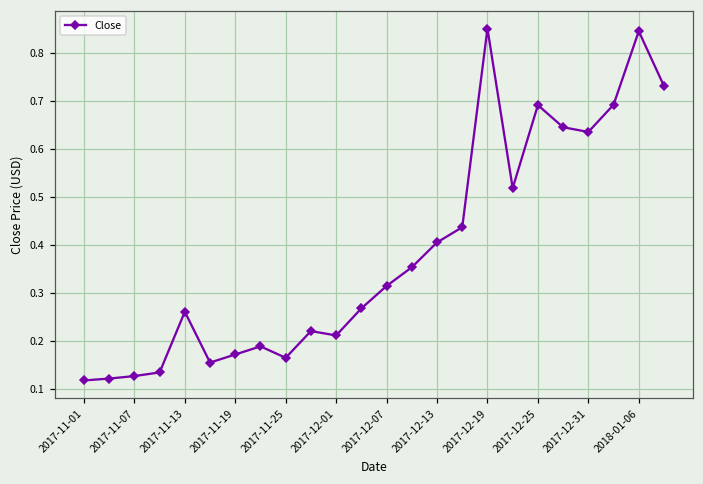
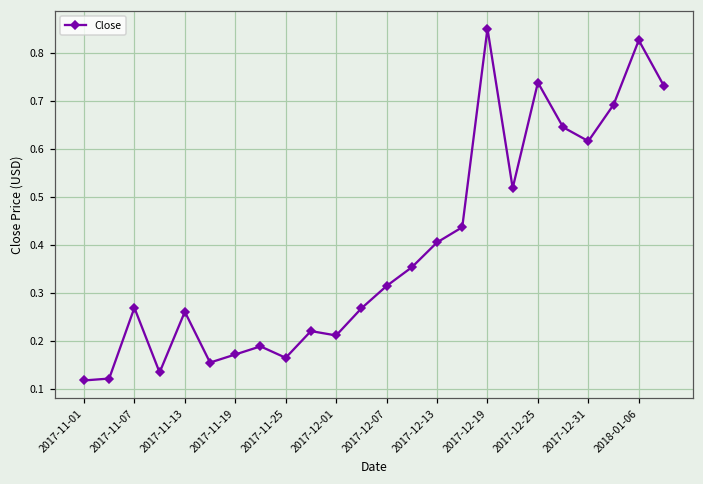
2017-11-07: 0.13 -> 0.27
2017-12-25: 0.69 -> 0.74
2017-12-31: 0.64 -> 0.62
2018-01-06: 0.84 -> 0.83
